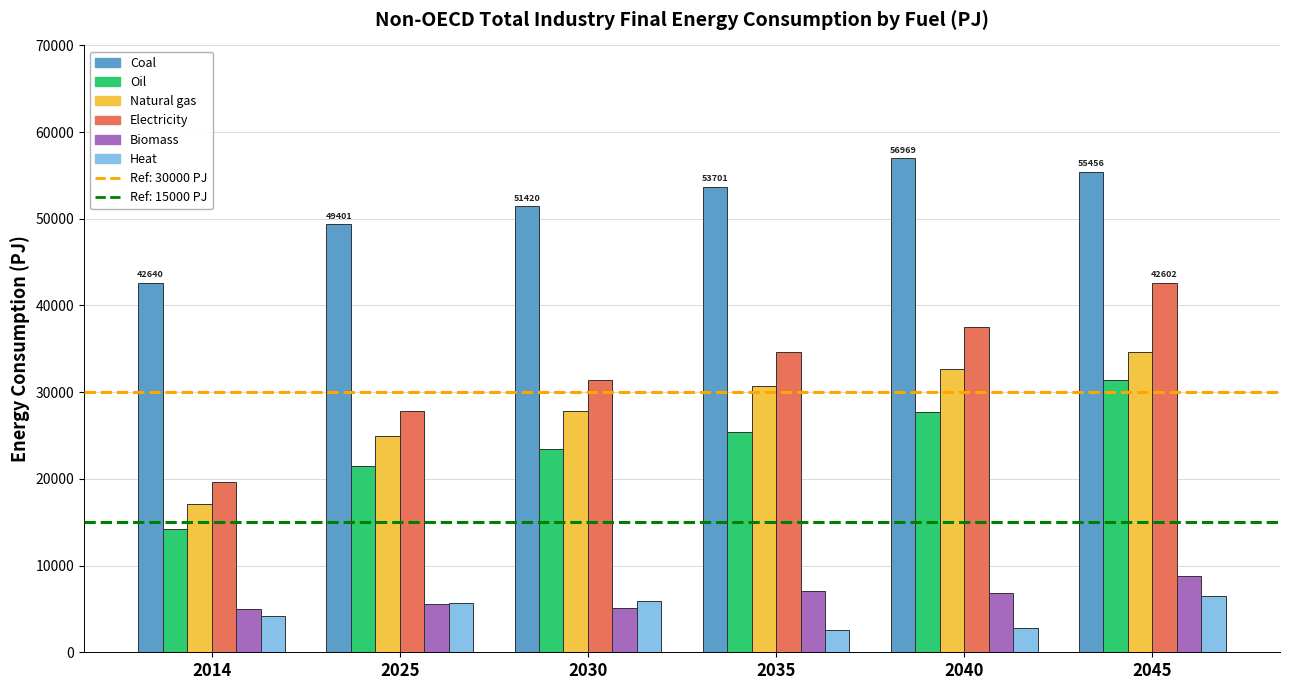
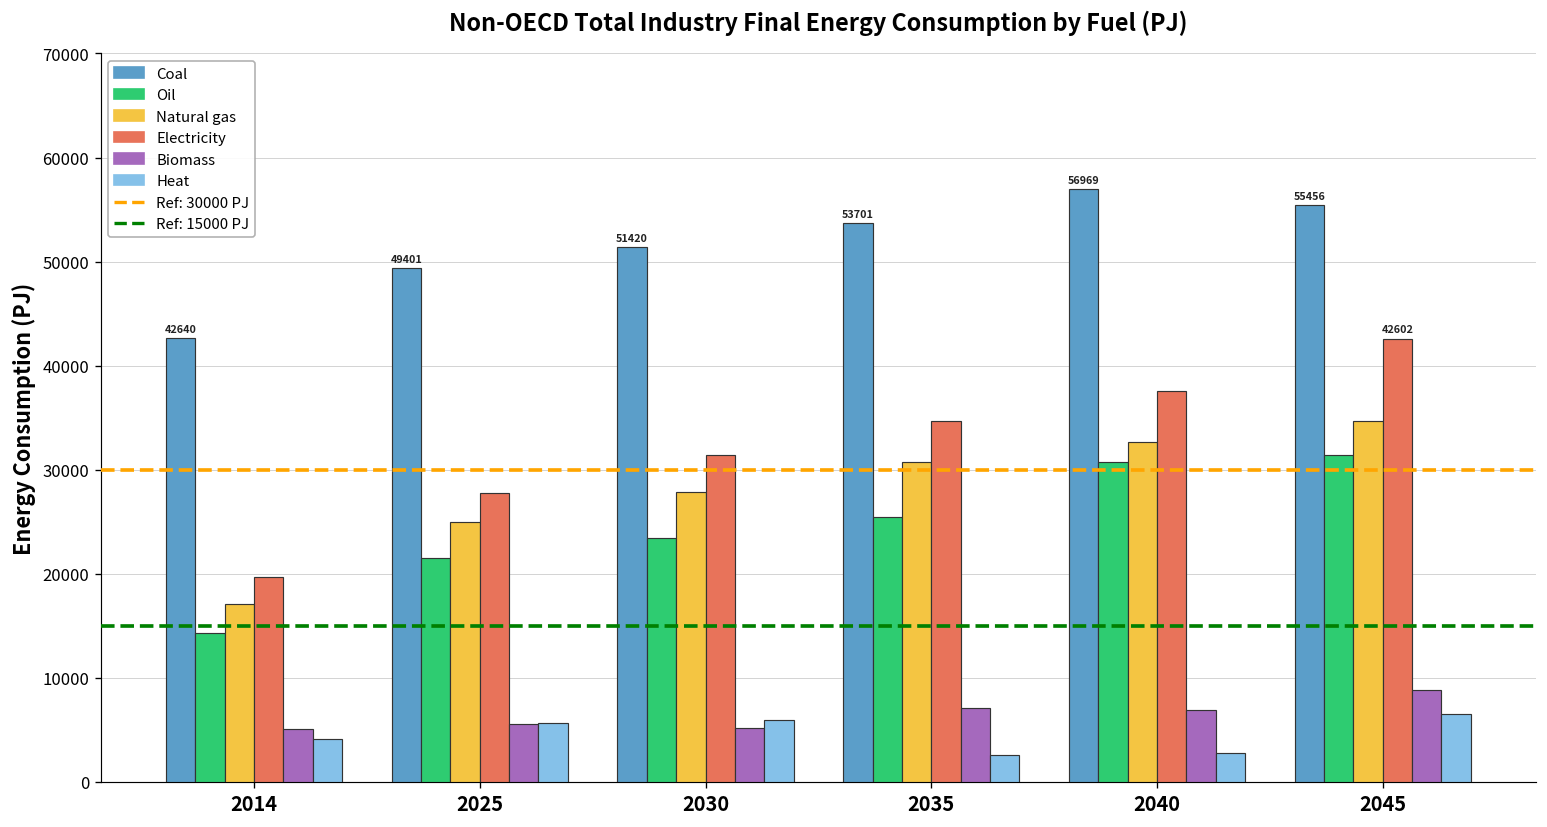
Oil, 2040: 28000 -> 31000
